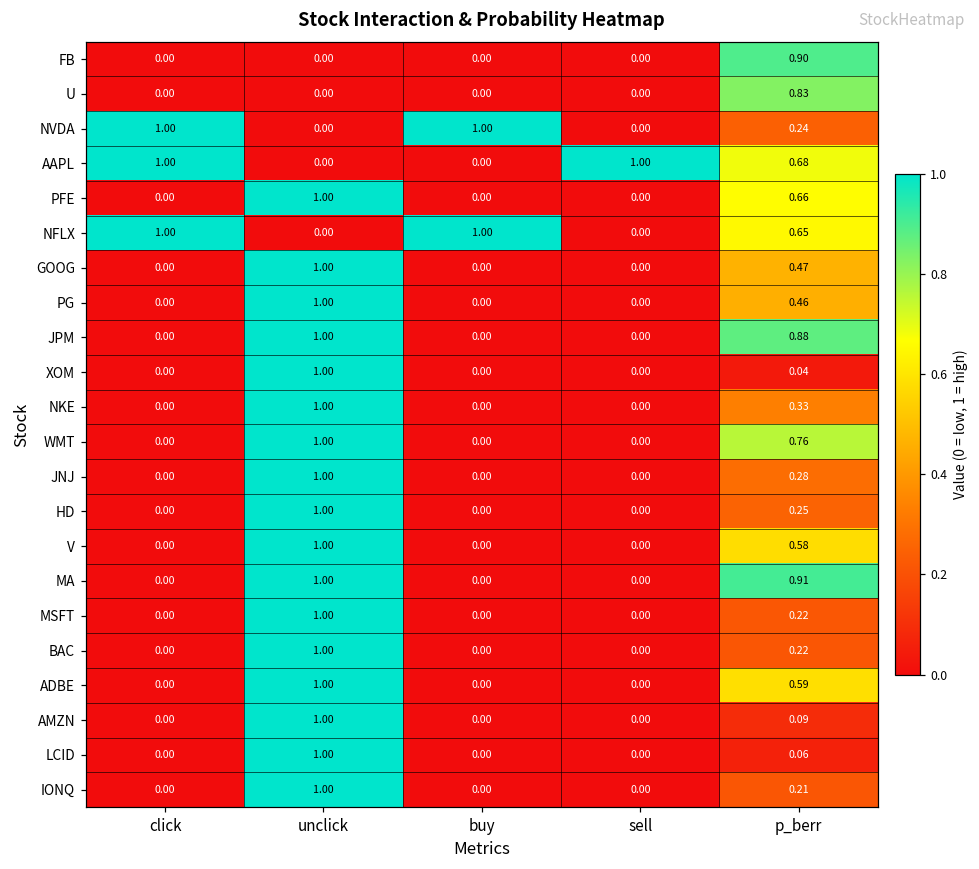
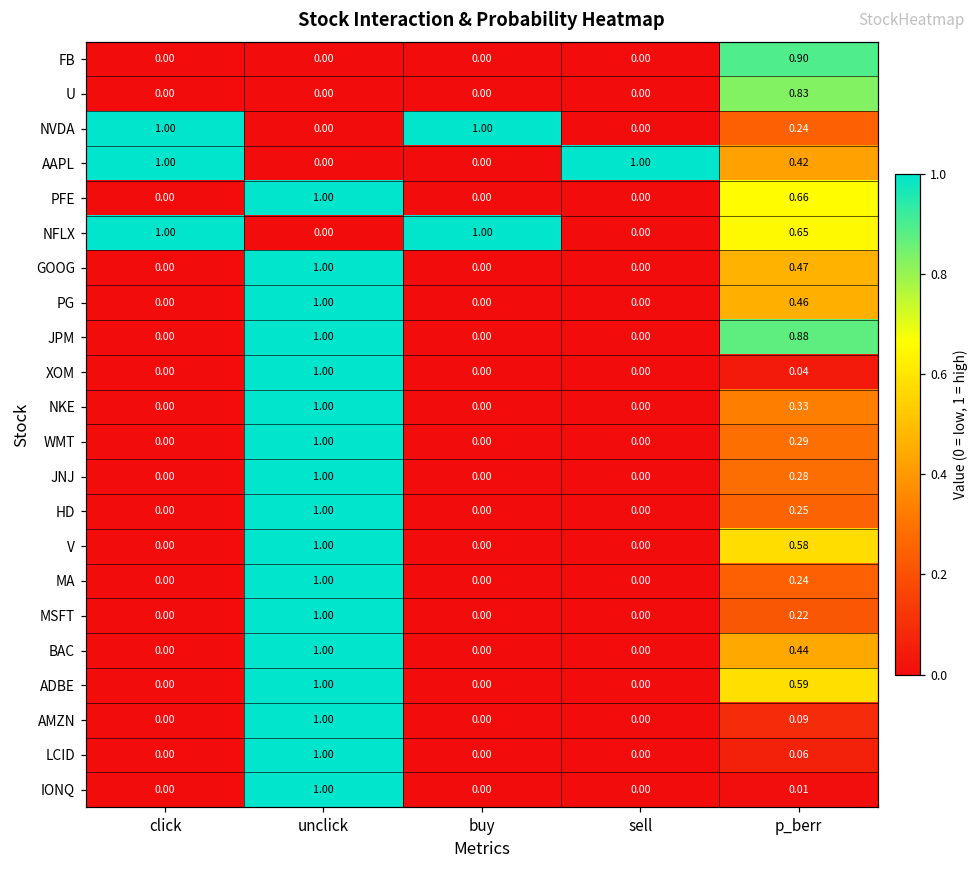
AAPL, p_berr: 0.68 -> 0.42
WMT, p_berr: 0.76 -> 0.29
MA, p_berr: 0.91 -> 0.24
BAC, p_berr: 0.22 -> 0.44
IONQ, p_berr: 0.21 -> 0.01
